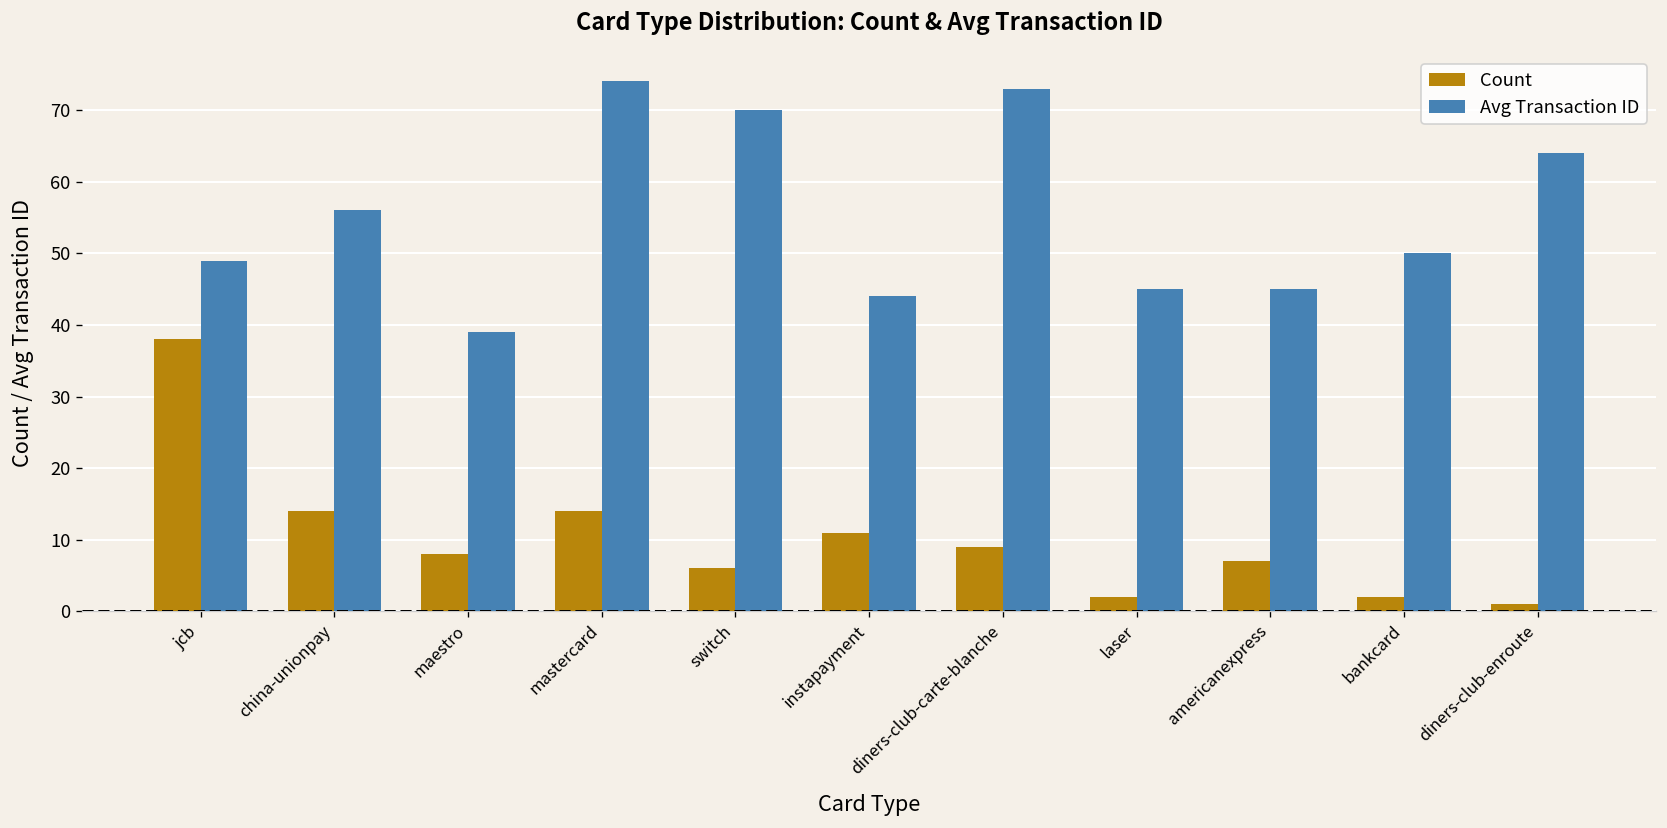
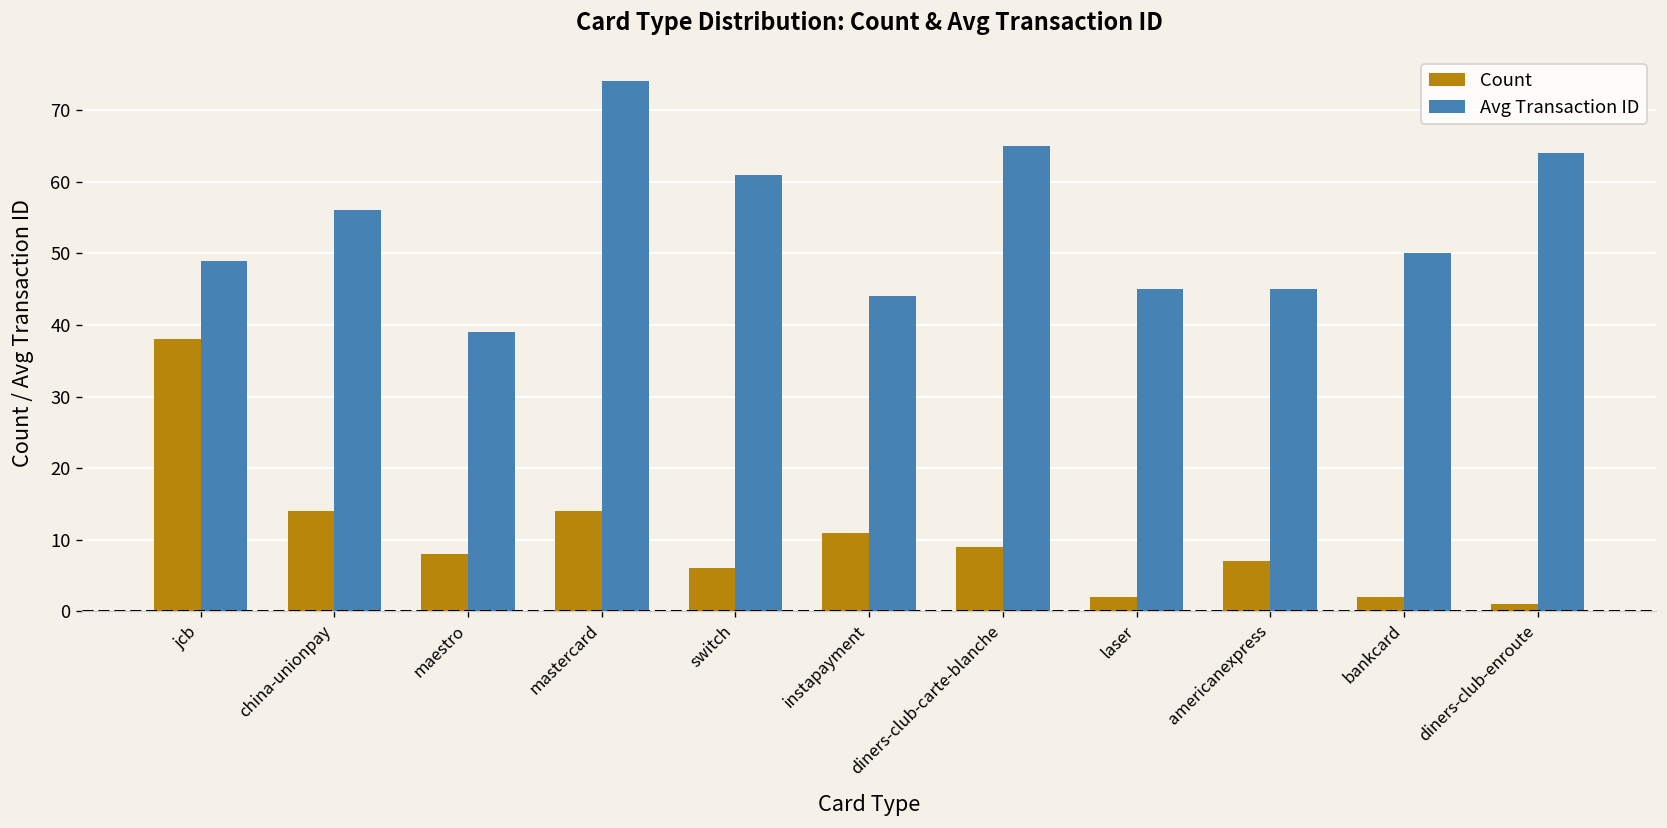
Avg Transaction ID, switch: 70 -> 61
Avg Transaction ID, diners-club-carte-blanche: 73 -> 65
